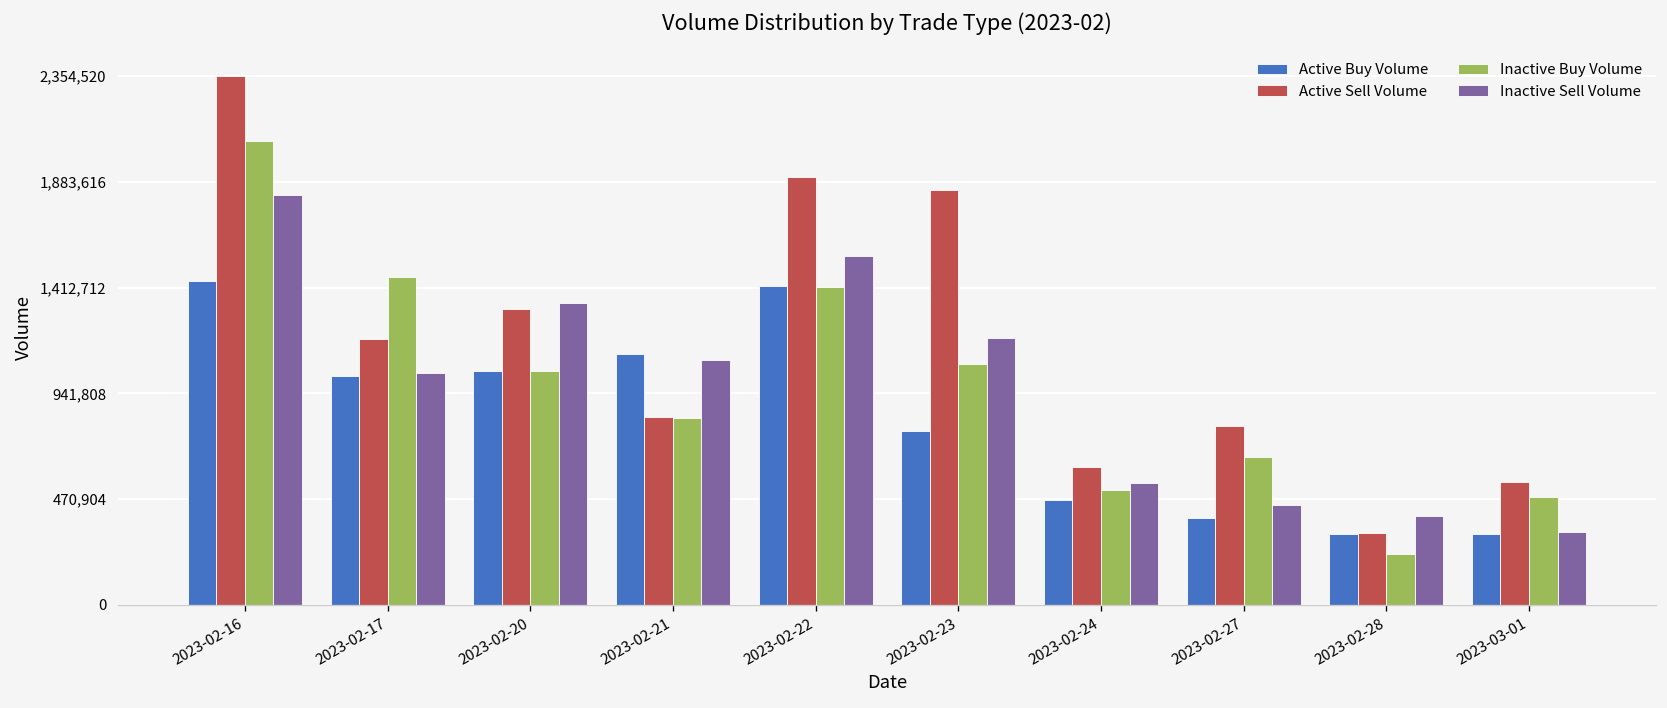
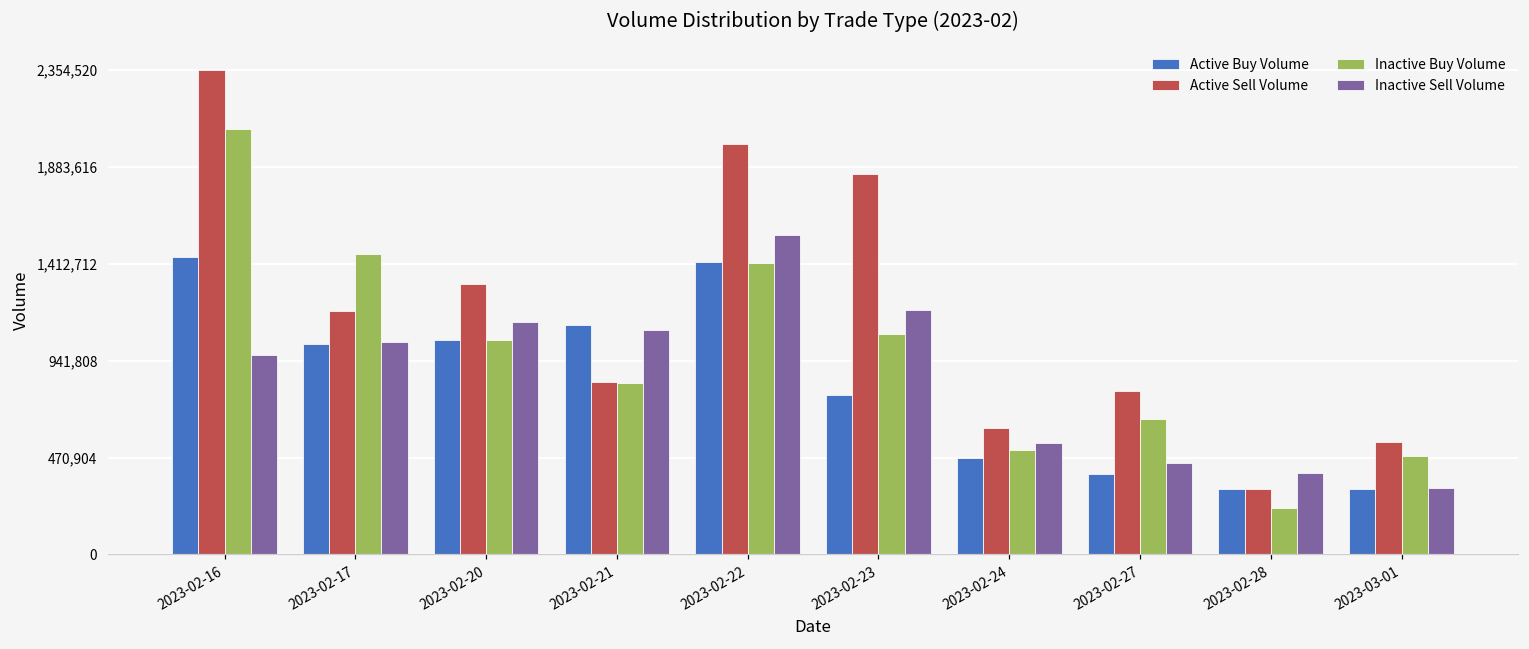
Inactive Sell Volume, 2023-02-16: 1,830,000 -> 970,000
Inactive Sell Volume, 2023-02-20: 1,340,000 -> 1,130,000
Active Sell Volume, 2023-02-22: 1,900,000 -> 1,990,000
